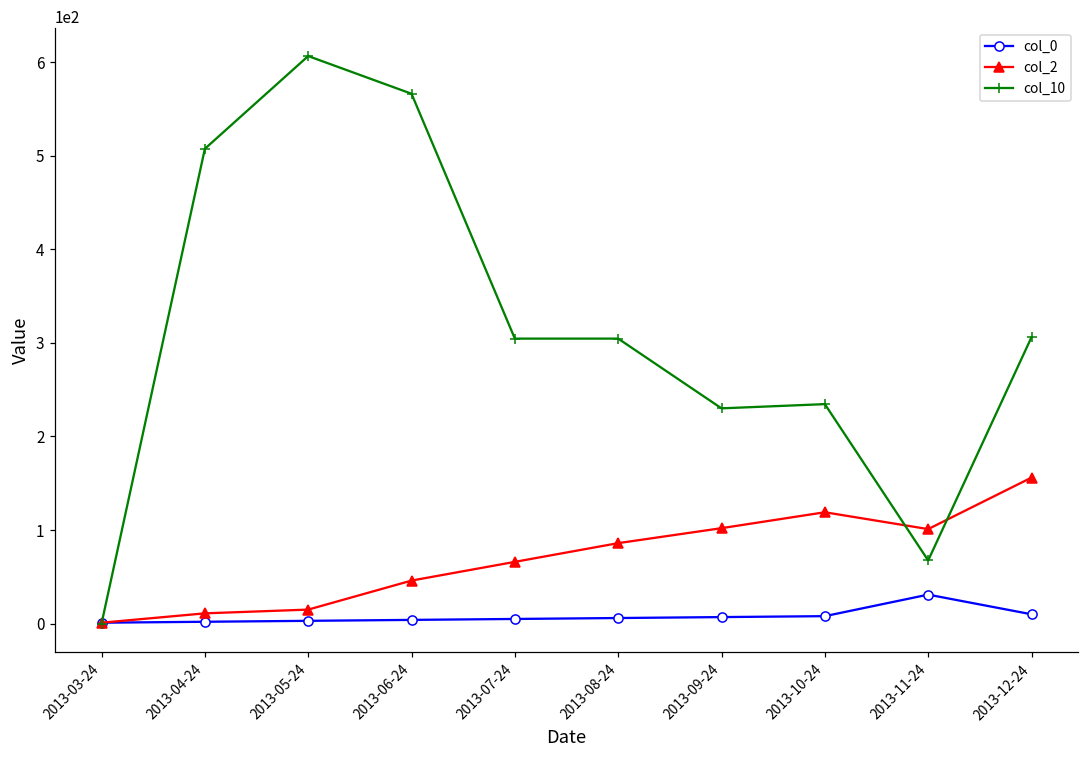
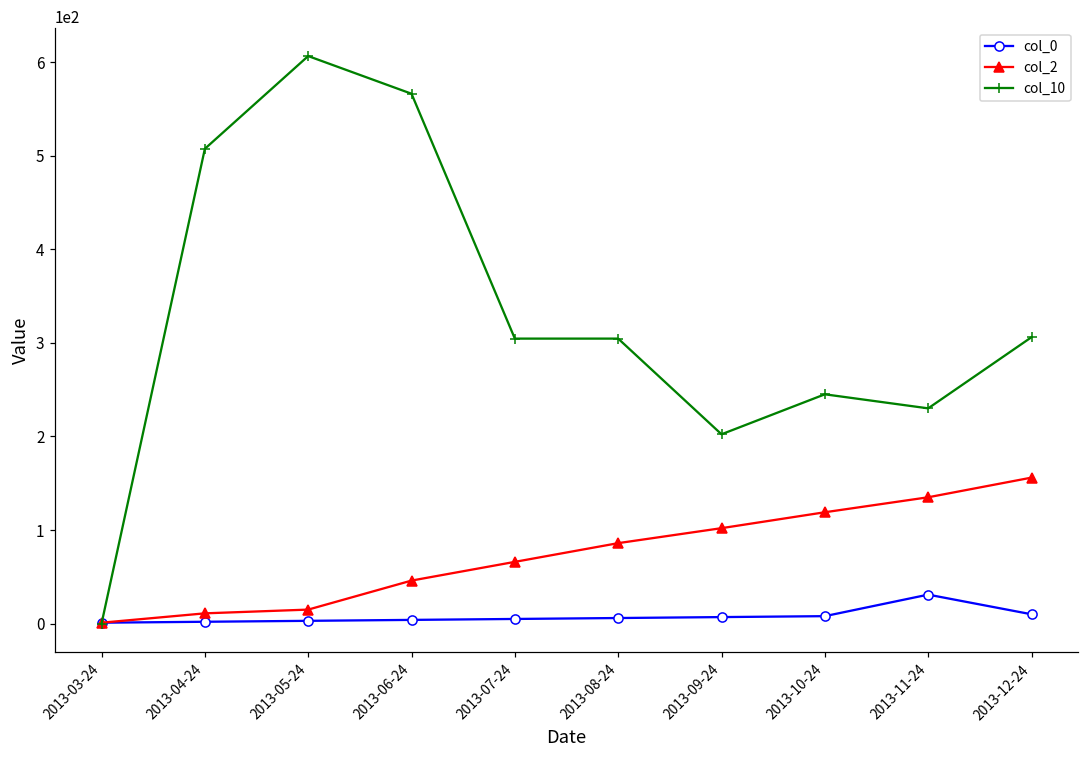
col_10, 2013-09-24: 230 -> 200
col_10, 2013-10-24: 230 -> 250
col_2, 2013-11-24: 100 -> 140
col_10, 2013-11-24: 70 -> 230
